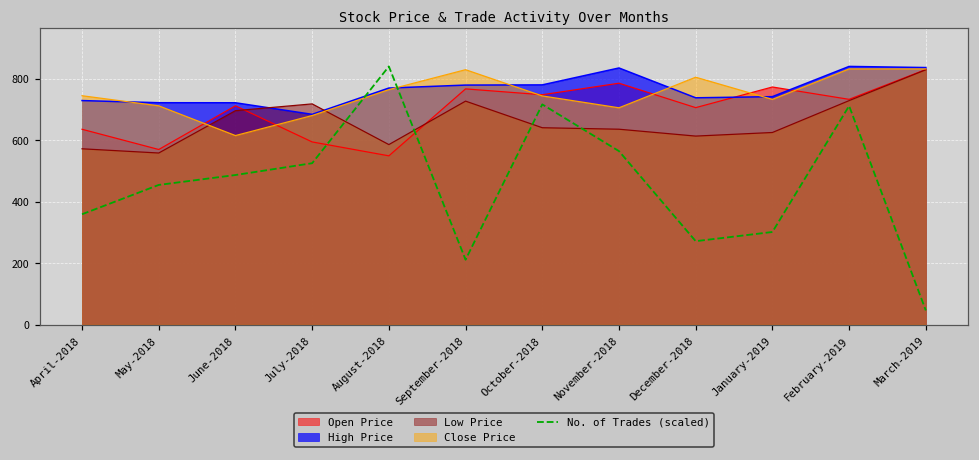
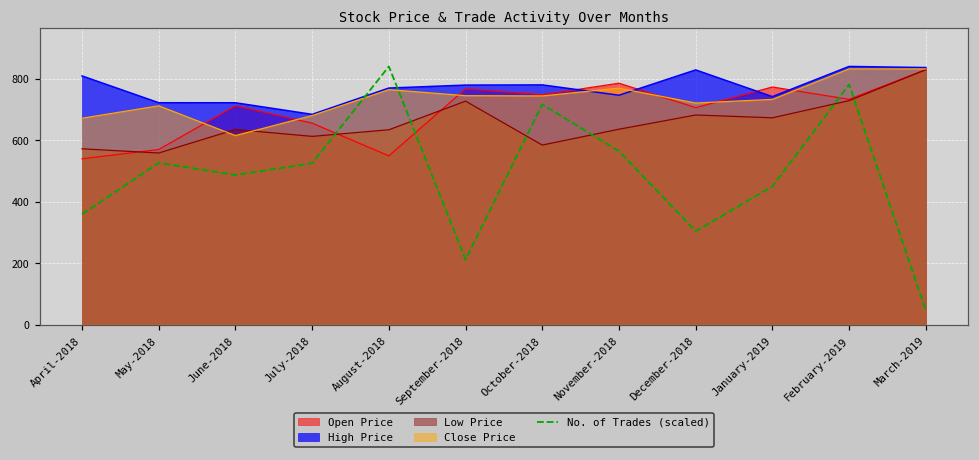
Open Price, April-2018: 640 -> 540
High Price, April-2018: 730 -> 810
Close Price, April-2018: 740 -> 670
No. of Trades (scaled), May-2018: 450 -> 530
Low Price, June-2018: 700 -> 640
Open Price, July-2018: 590 -> 660
Low Price, July-2018: 720 -> 610
Low Price, August-2018: 590 -> 630
Close Price, September-2018: 830 -> 740
Low Price, October-2018: 640 -> 580
High Price, November-2018: 840 -> 750
Close Price, November-2018: 710 -> 770
High Price, December-2018: 740 -> 830
Low Price, December-2018: 610 -> 680
Close Price, December-2018: 810 -> 720
No. of Trades (scaled), December-2018: 270 -> 300
Low Price, January-2019: 630 -> 670
No. of Trades (scaled), January-2019: 300 -> 450
No. of Trades (scaled), February-2019: 710 -> 780
